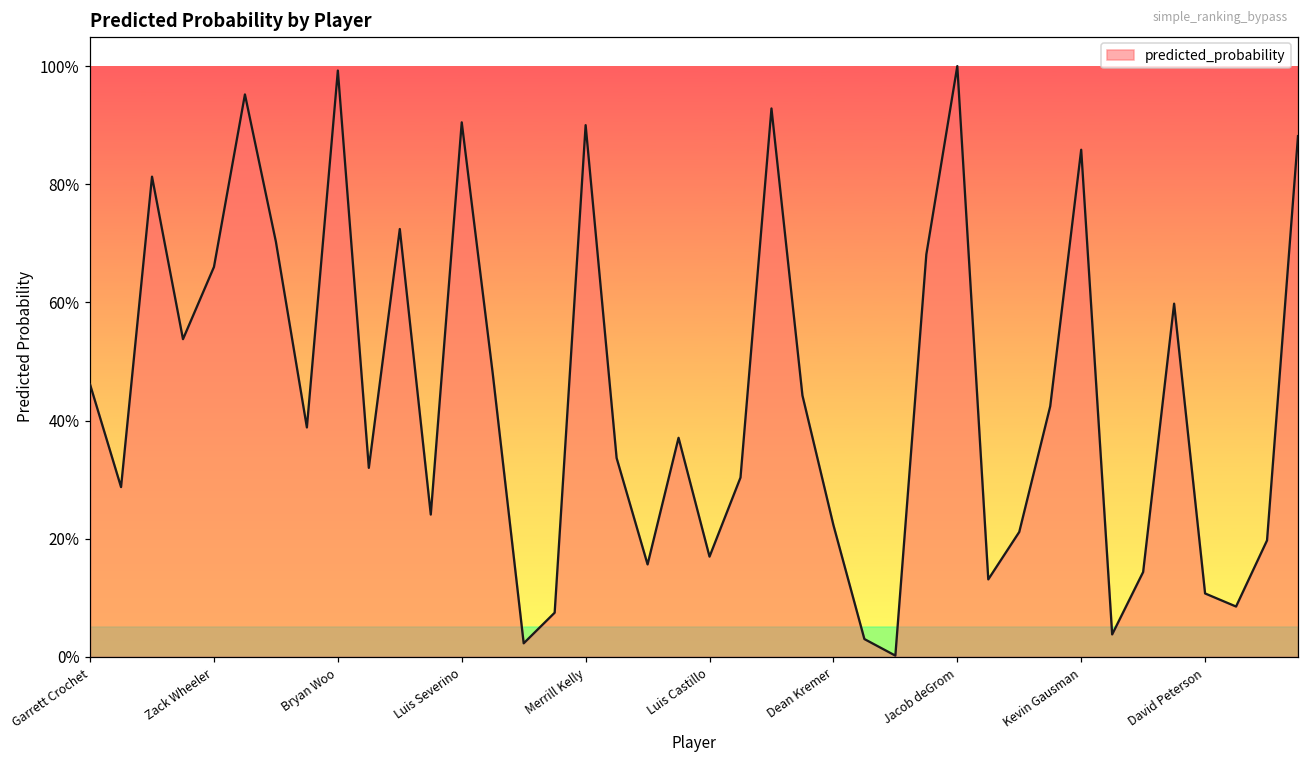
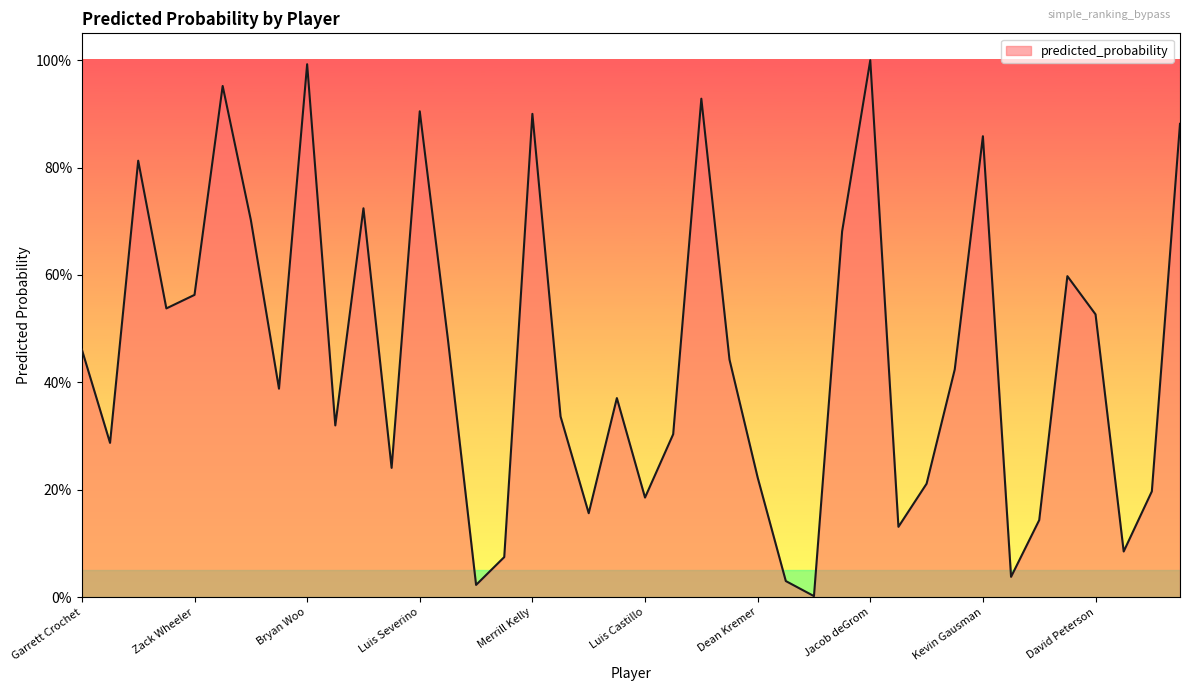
Zack Wheeler: 66% -> 56%
Luis Castillo: 17% -> 19%
David Peterson: 11% -> 53%
